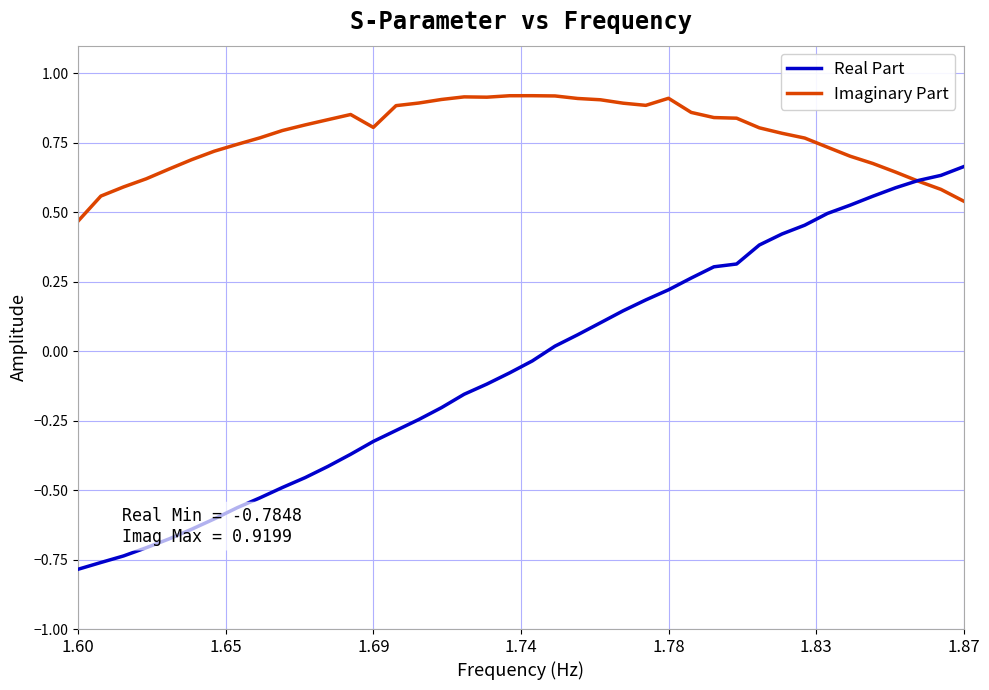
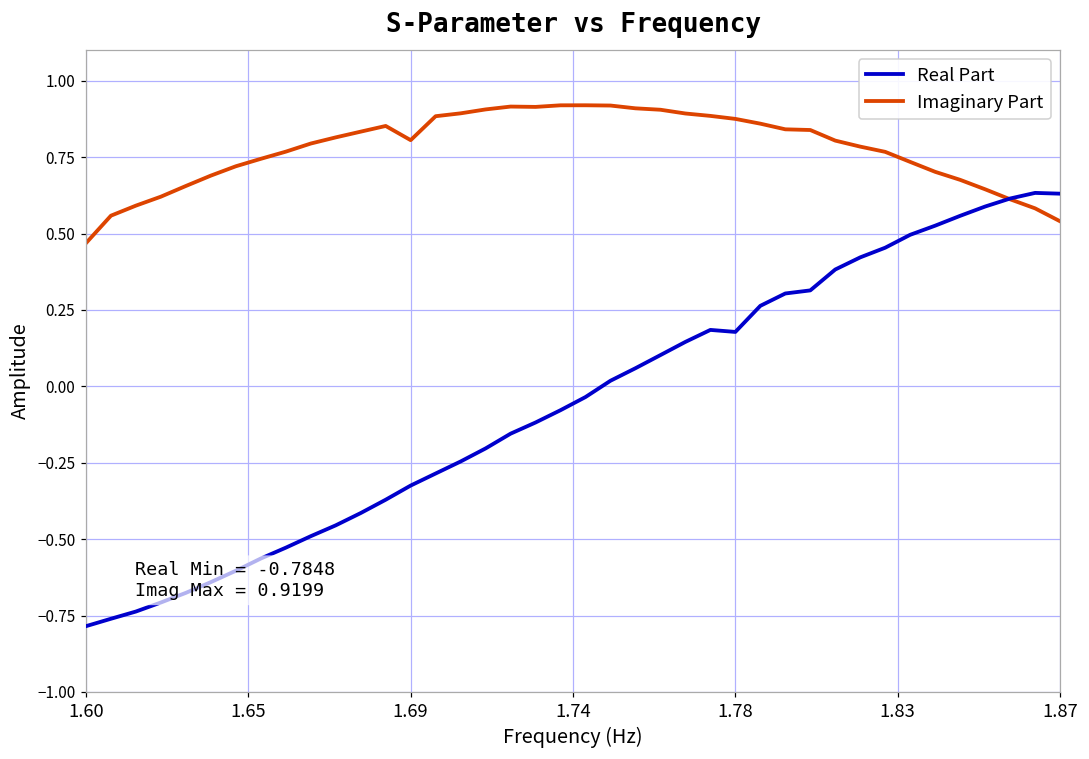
Real Part, 1.78: 0.22 -> 0.18
Imaginary Part, 1.78: 0.91 -> 0.88
Real Part, 1.87: 0.66 -> 0.63
